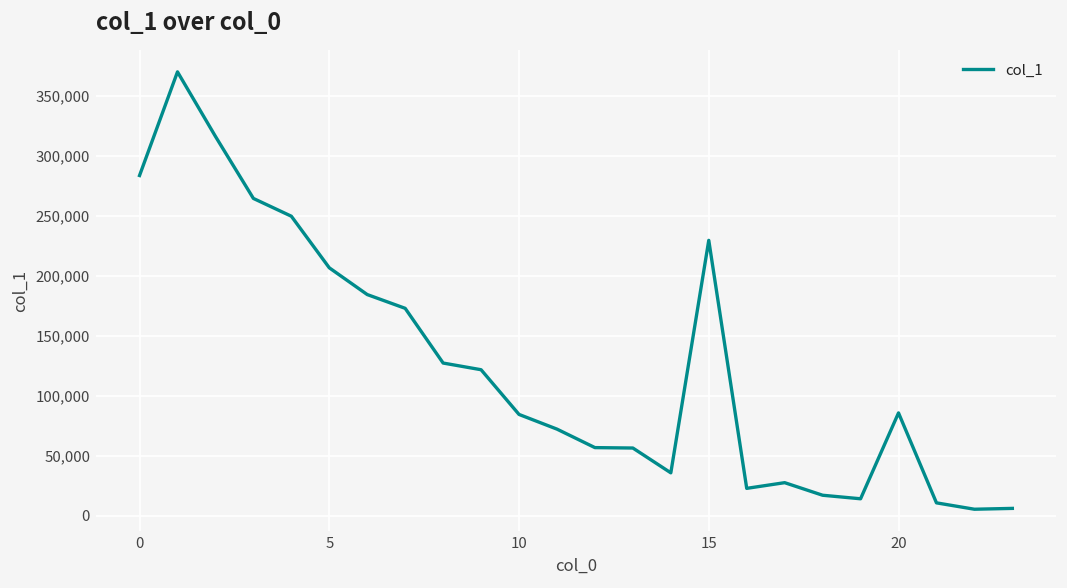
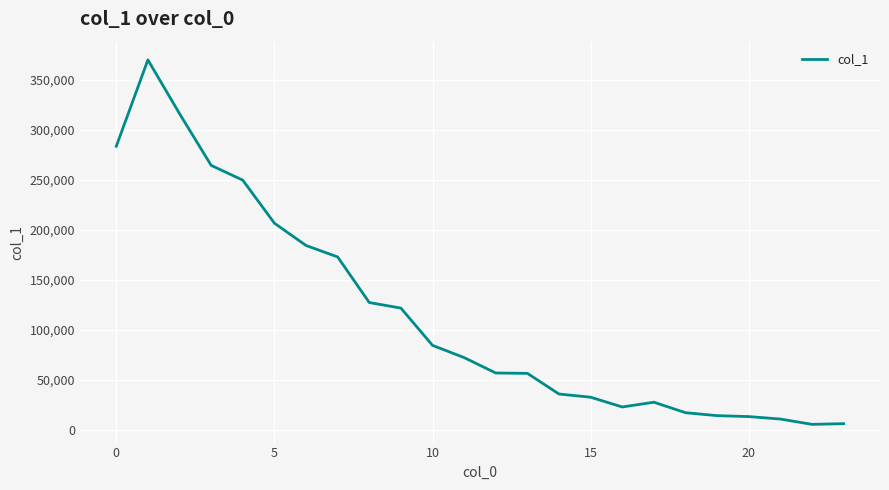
15: 230,000 -> 30,000
20: 90,000 -> 10,000
